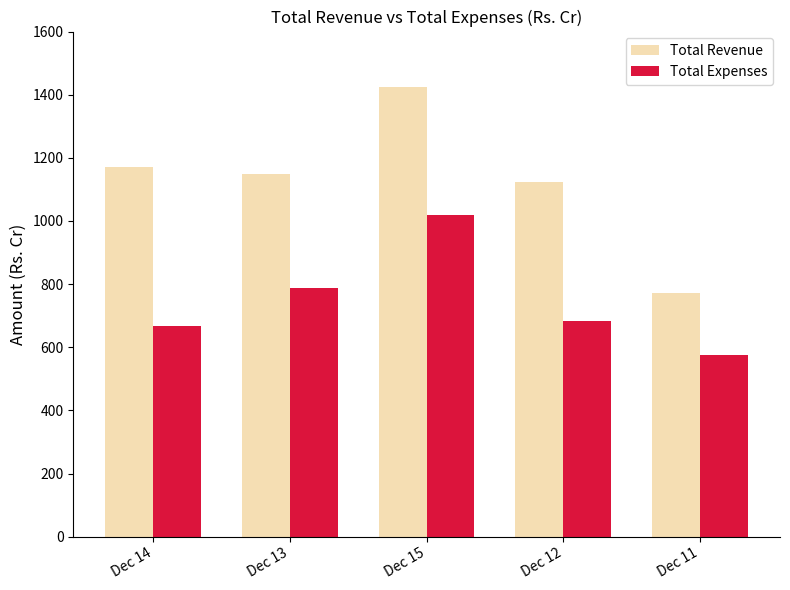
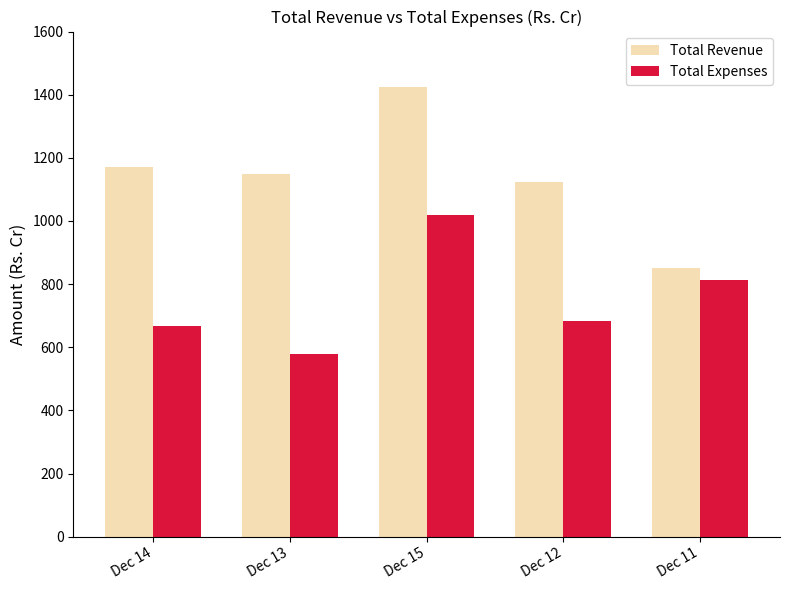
Total Expenses, Dec 13: 790 -> 580
Total Revenue, Dec 11: 770 -> 850
Total Expenses, Dec 11: 570 -> 810
